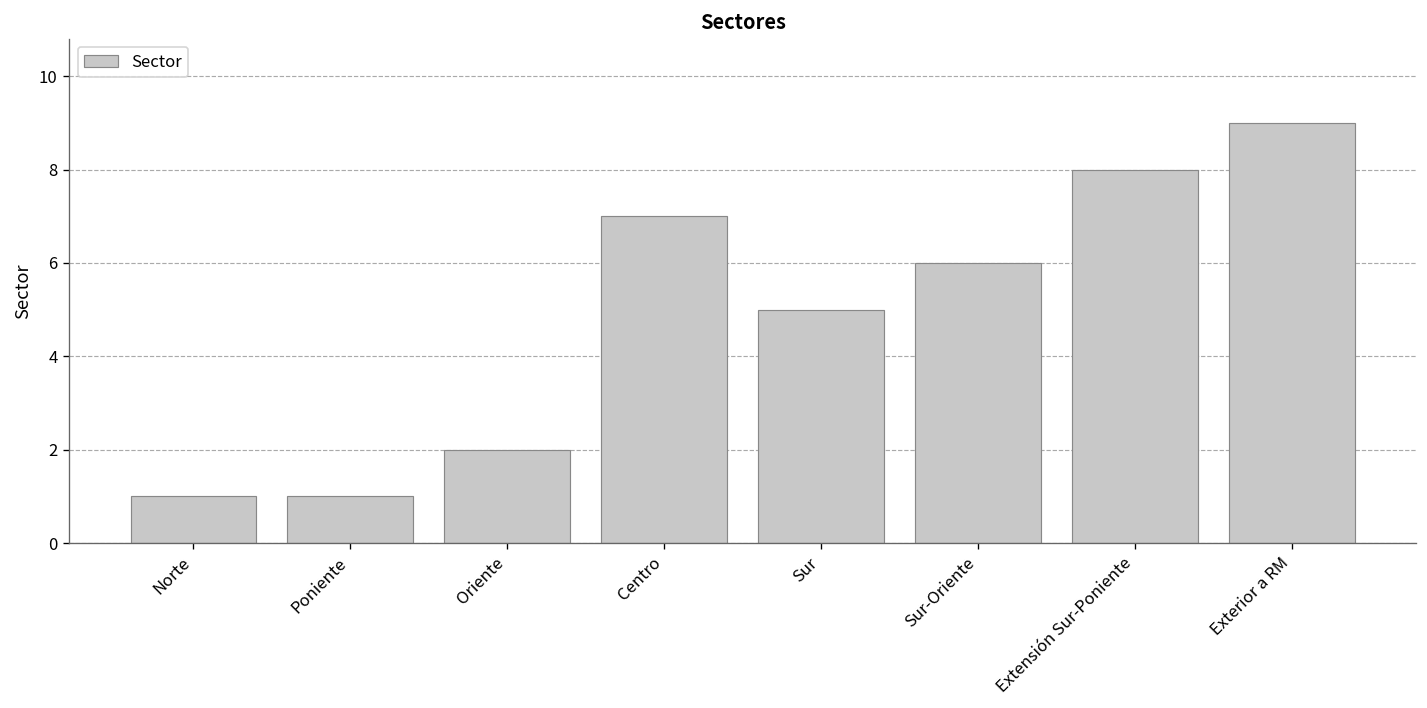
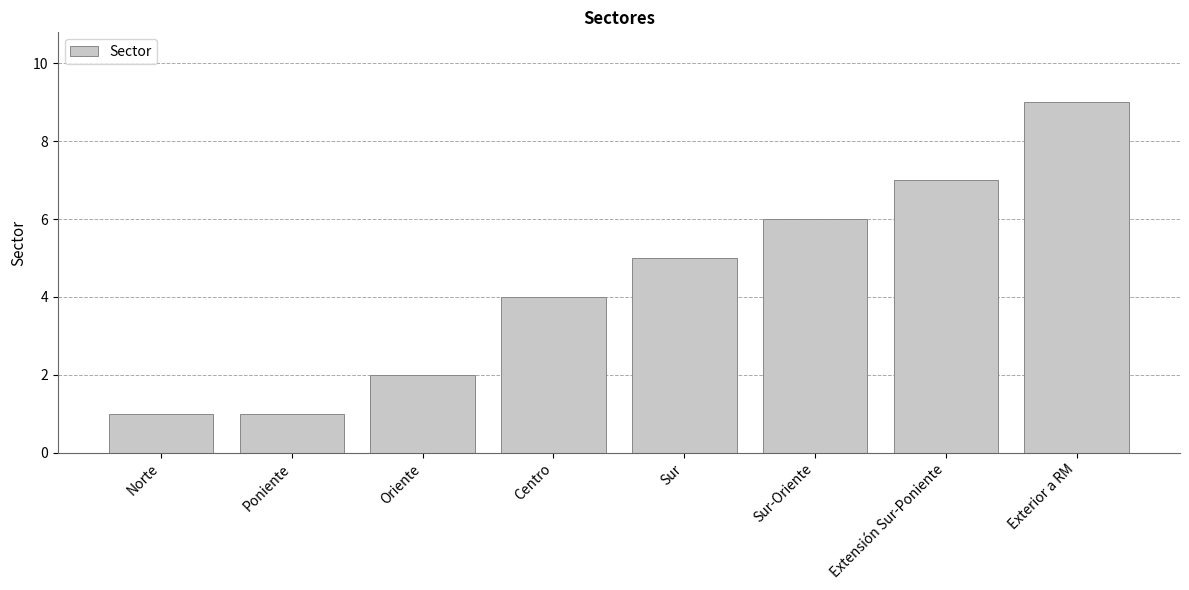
Centro: 7 -> 4
Extensión Sur-Poniente: 8 -> 7
